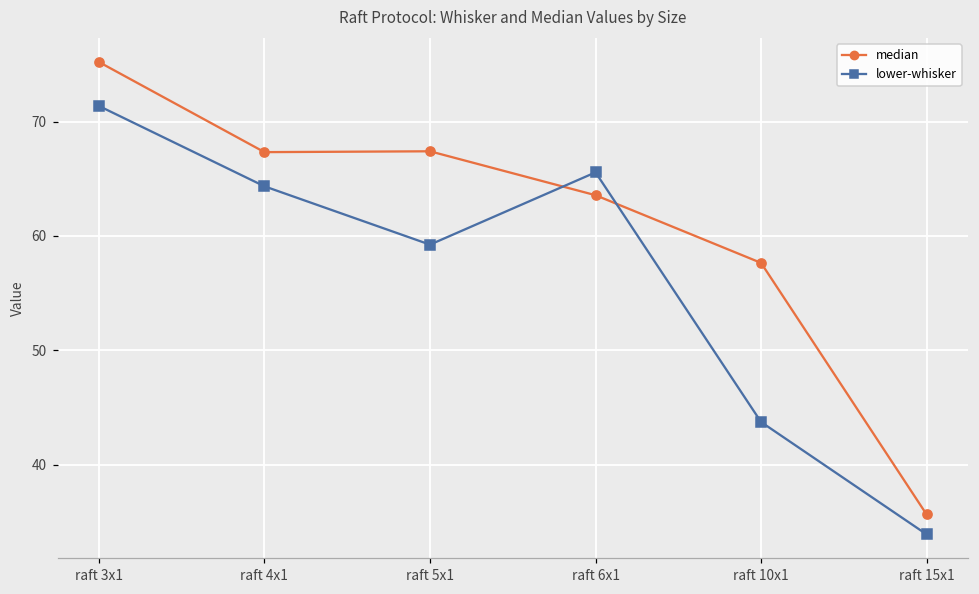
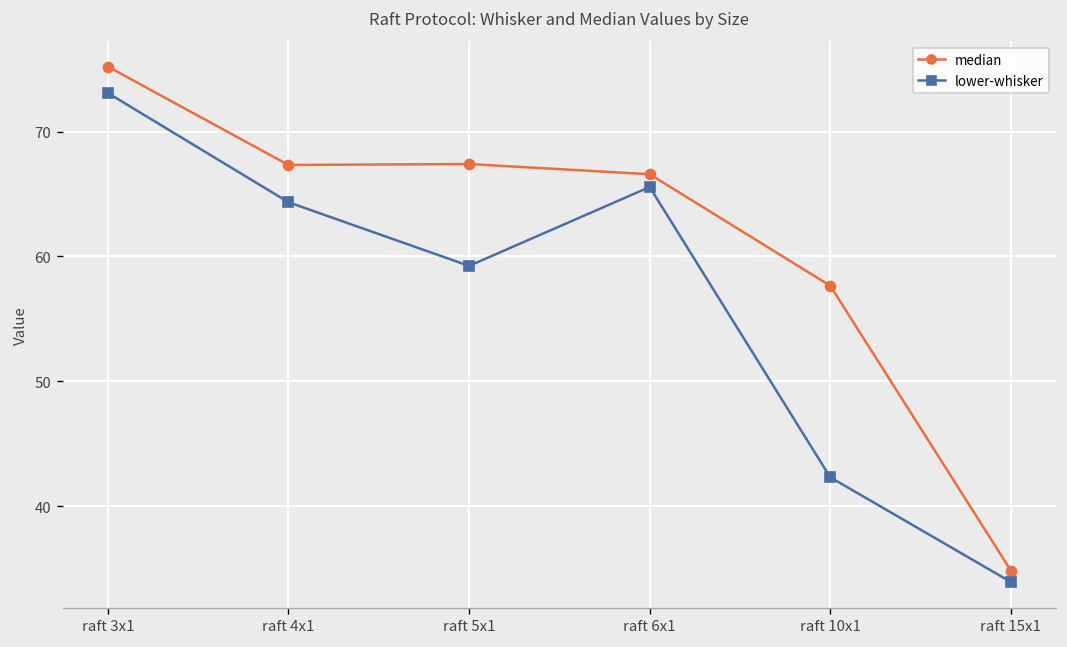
lower-whisker, raft 3x1: 71.4 -> 73.1
median, raft 6x1: 63.6 -> 66.6
lower-whisker, raft 10x1: 43.7 -> 42.3
median, raft 15x1: 35.7 -> 34.8
